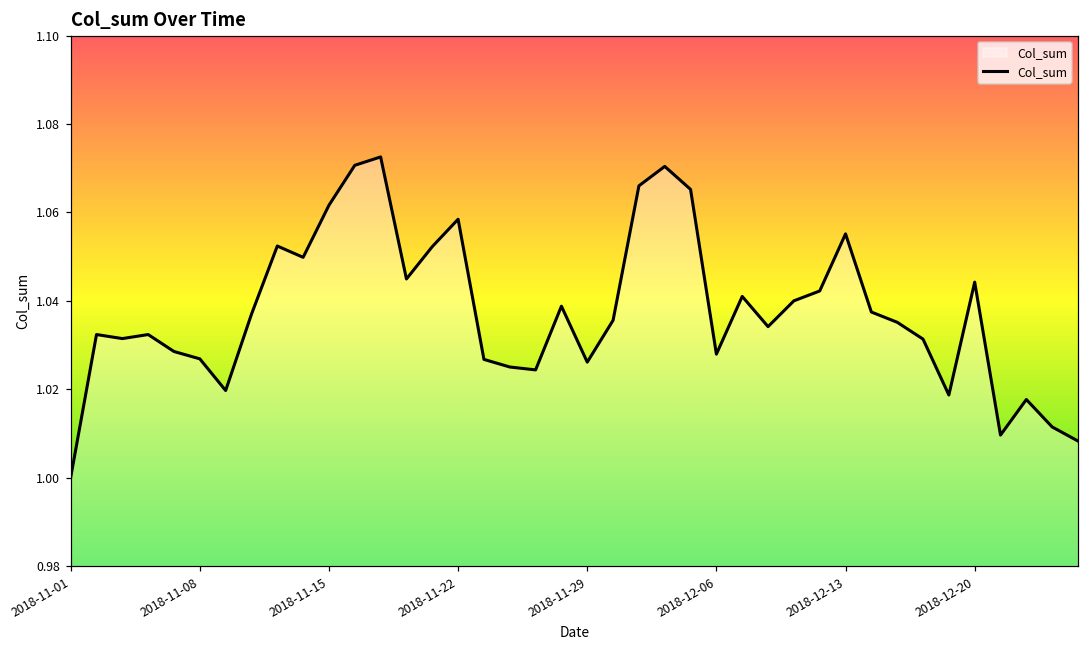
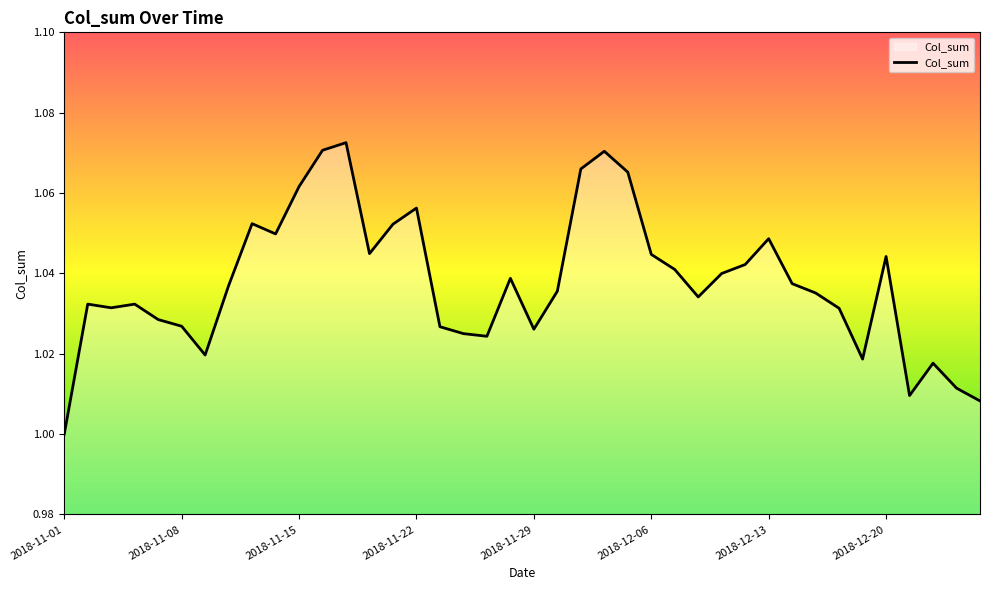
2018-11-22: 1.058 -> 1.056
2018-12-06: 1.028 -> 1.045
2018-12-13: 1.055 -> 1.049
